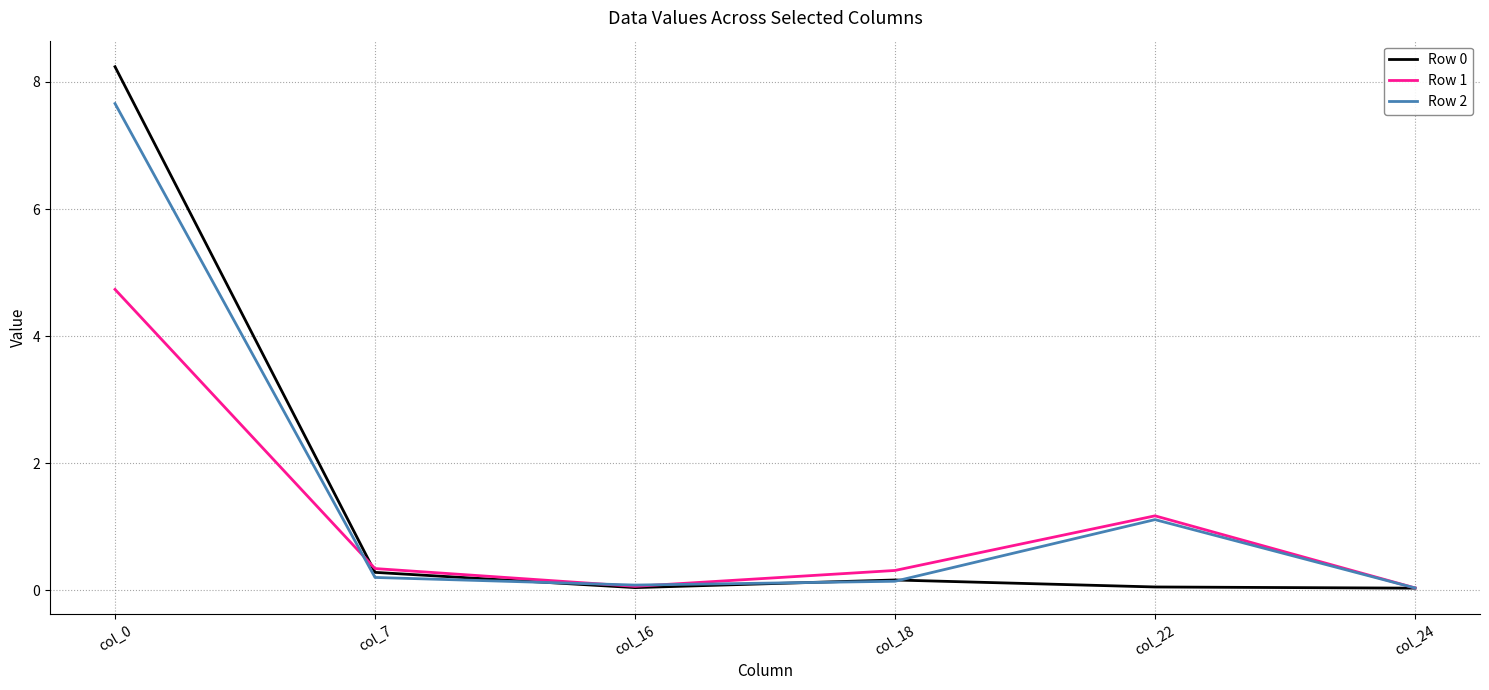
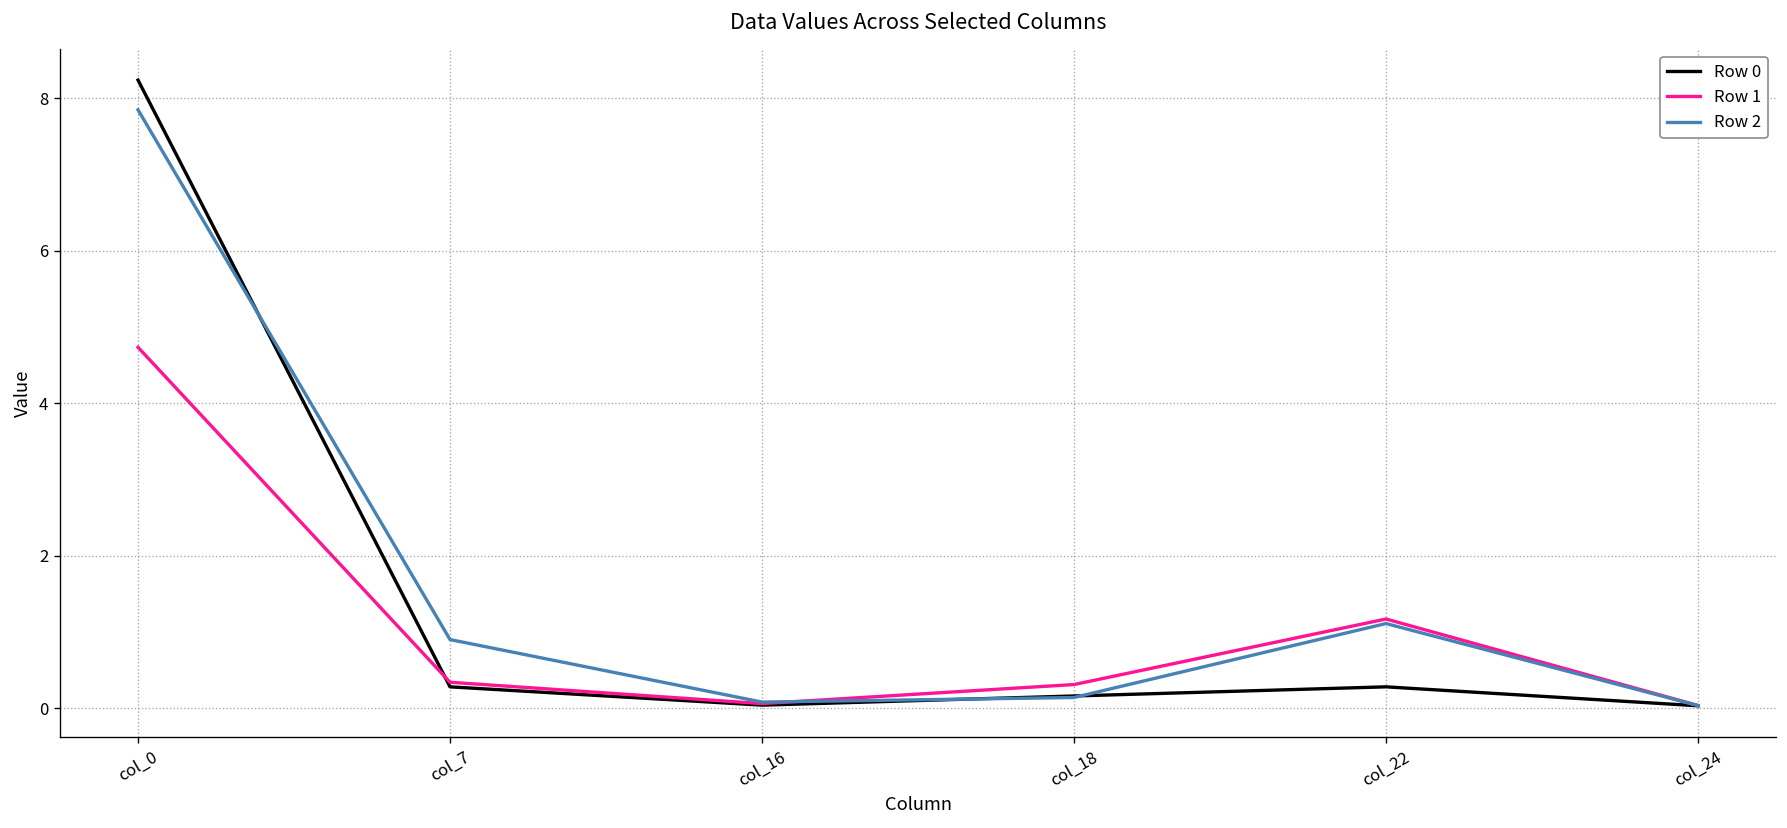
Row 2, col_0: 7.7 -> 7.8
Row 2, col_7: 0.2 -> 0.9
Row 0, col_22: 0.1 -> 0.3
